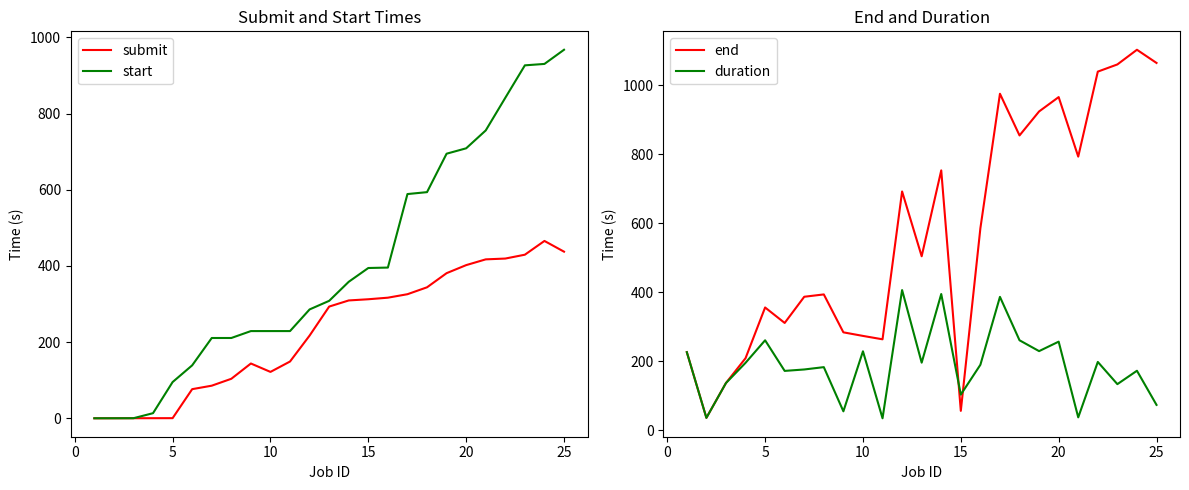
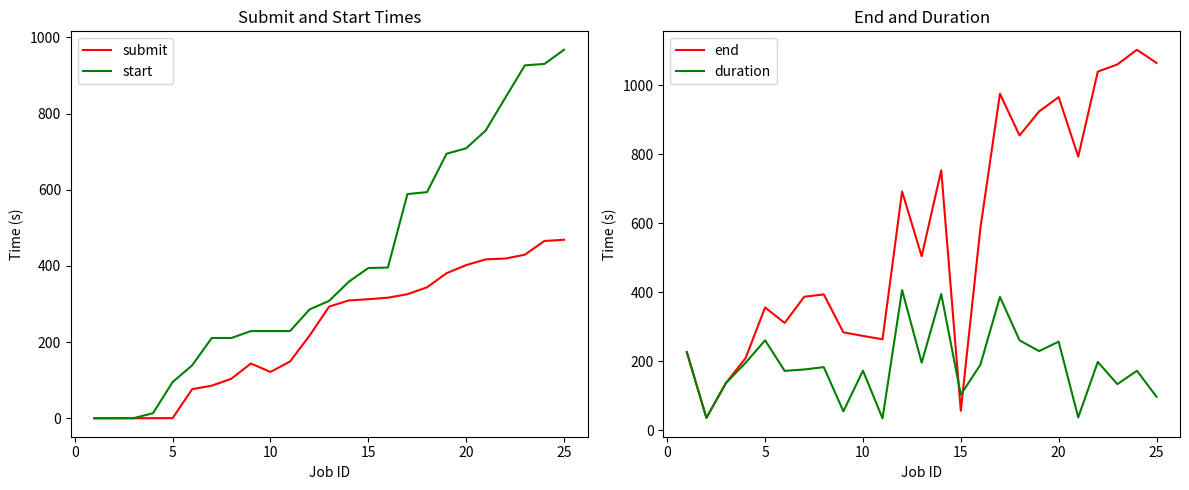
Submit and Start Times, submit, 25: 440 -> 470
End and Duration, duration, 10: 230 -> 170
End and Duration, duration, 25: 70 -> 100
